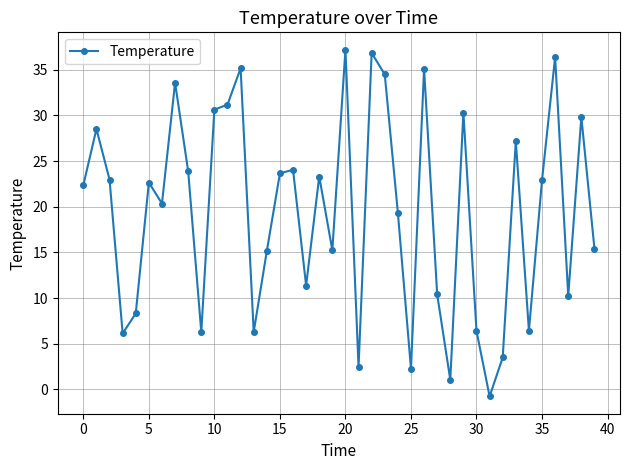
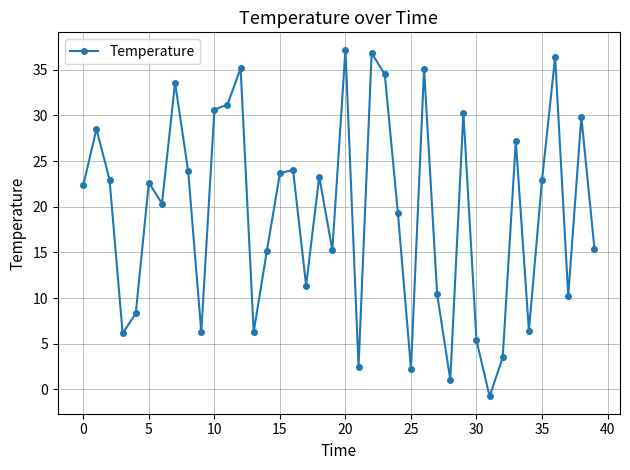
30: 6 -> 5
